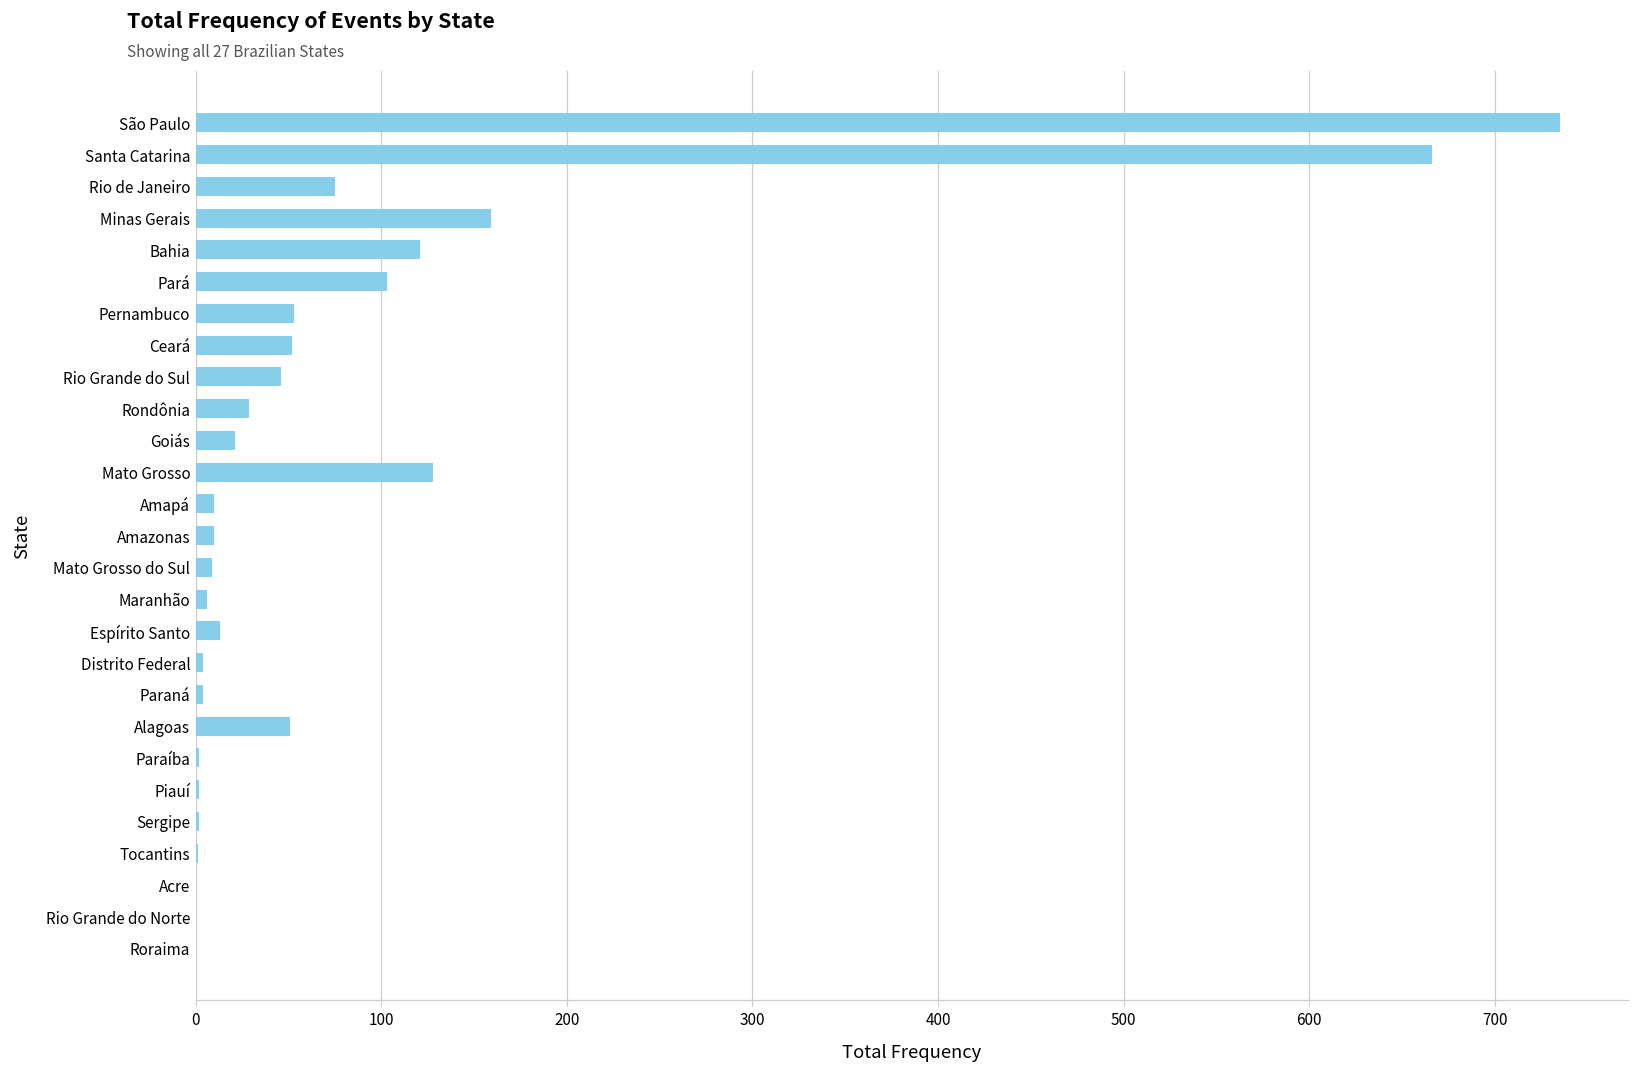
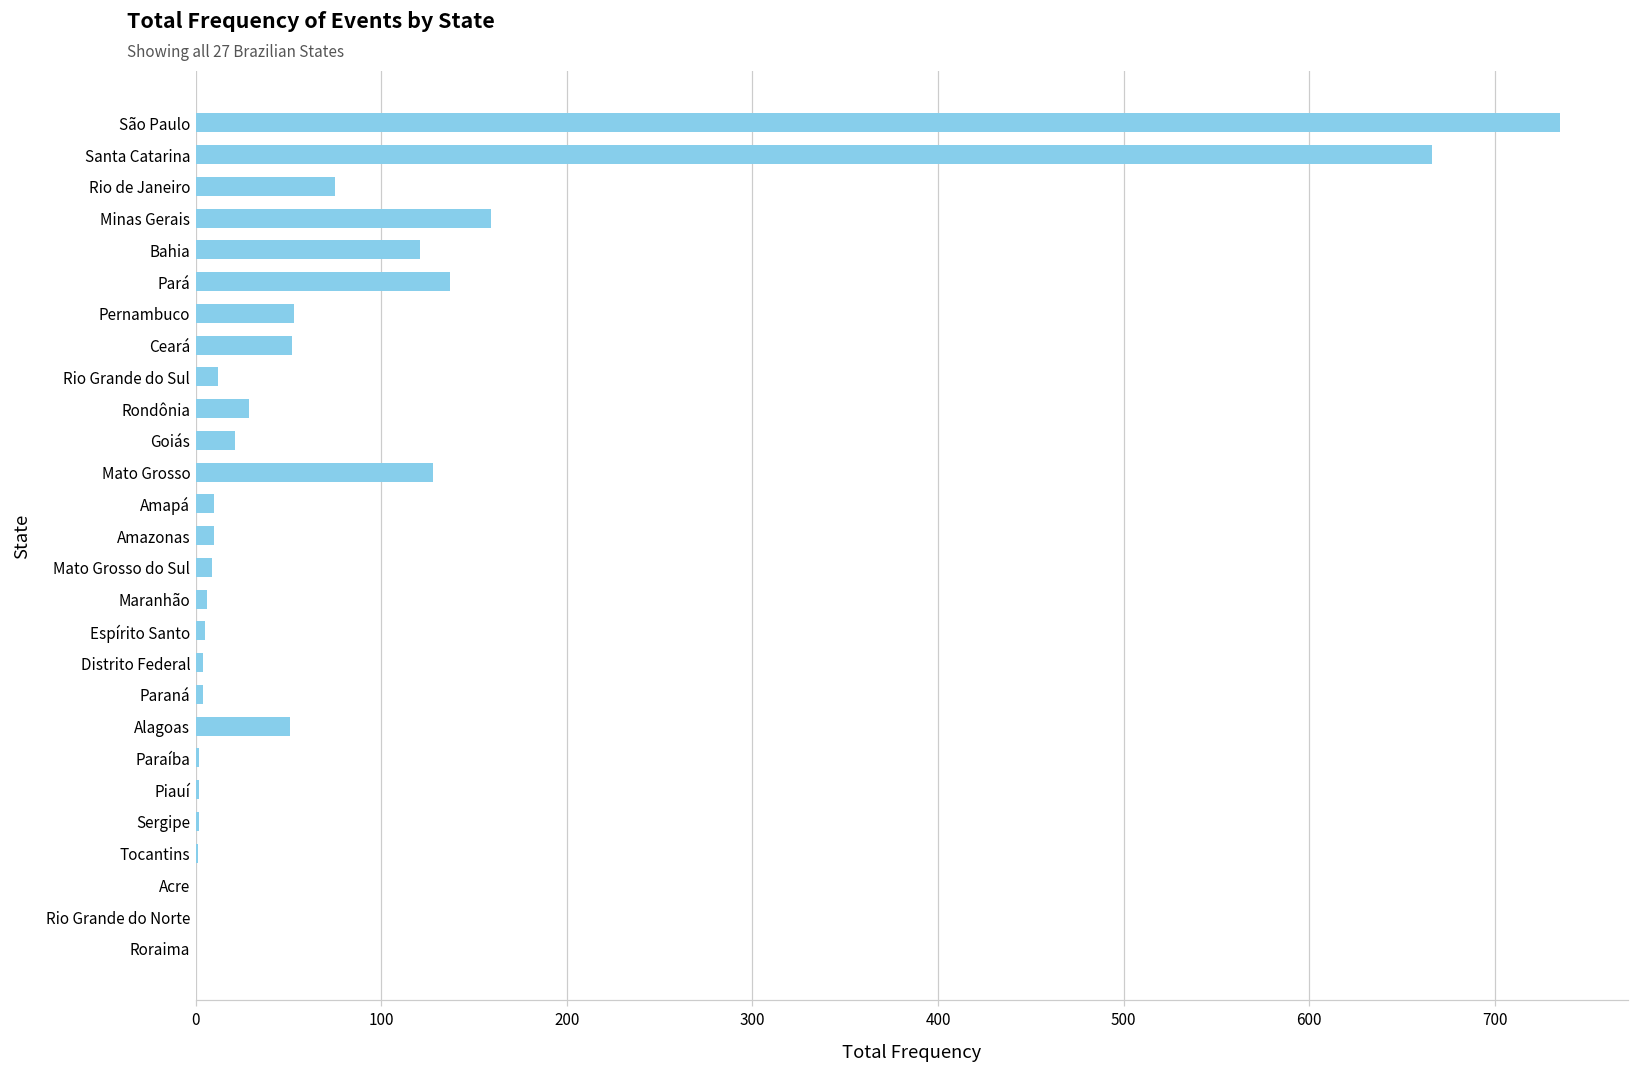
Pará: 103 -> 137
Rio Grande do Sul: 46 -> 12
Espírito Santo: 13 -> 5
